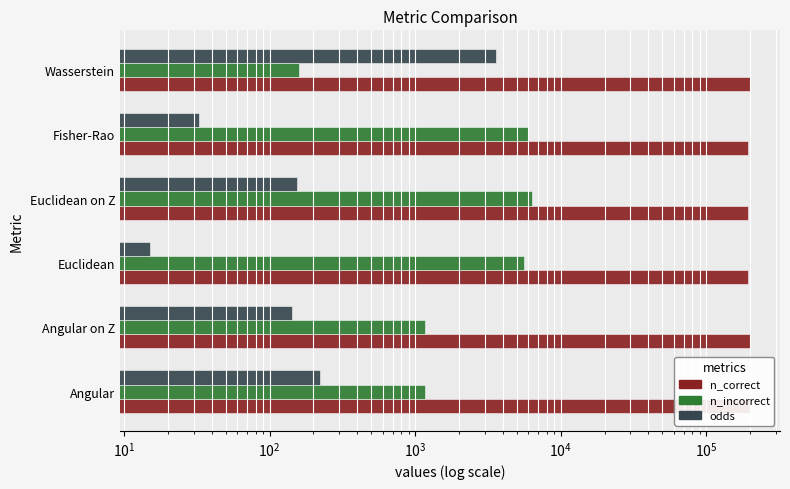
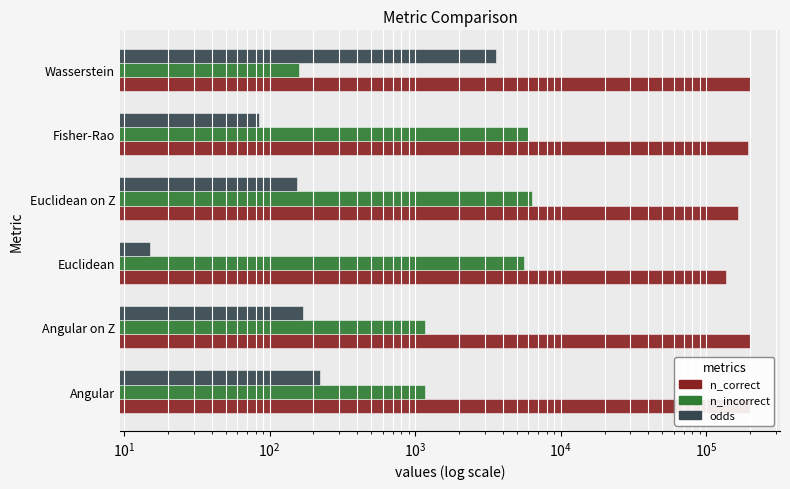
odds, Fisher-Rao: 33 -> 80
n_correct, Euclidean on Z: 190000 -> 170000
n_correct, Euclidean: 190000 -> 140000
odds, Angular on Z: 140 -> 170
